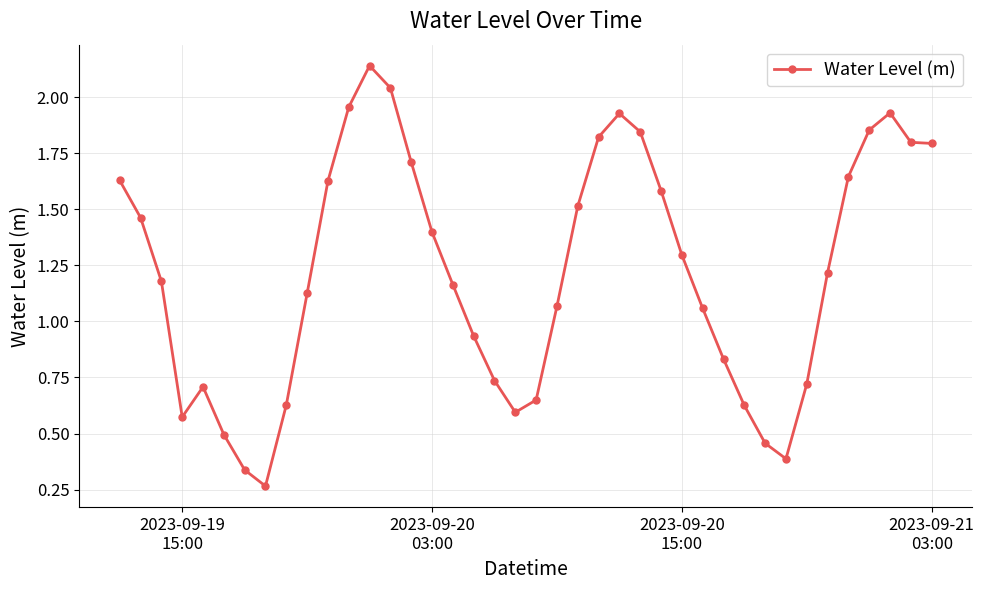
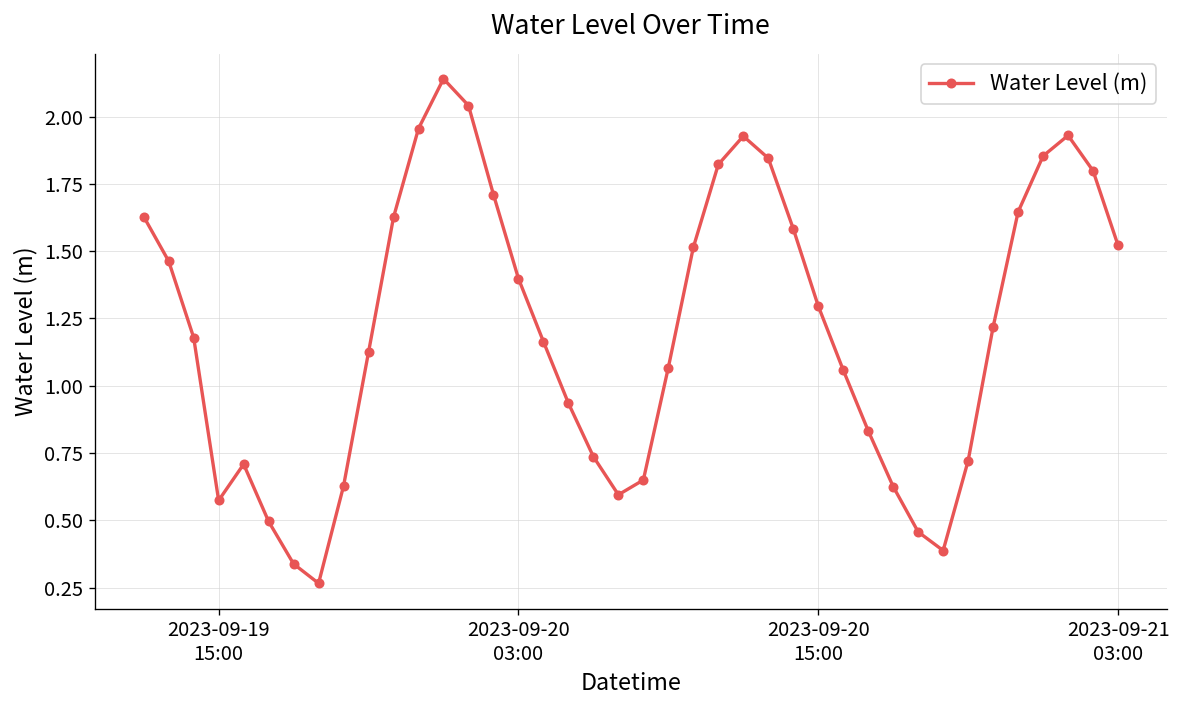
2023-09-21 03:00: 1.79 -> 1.52
